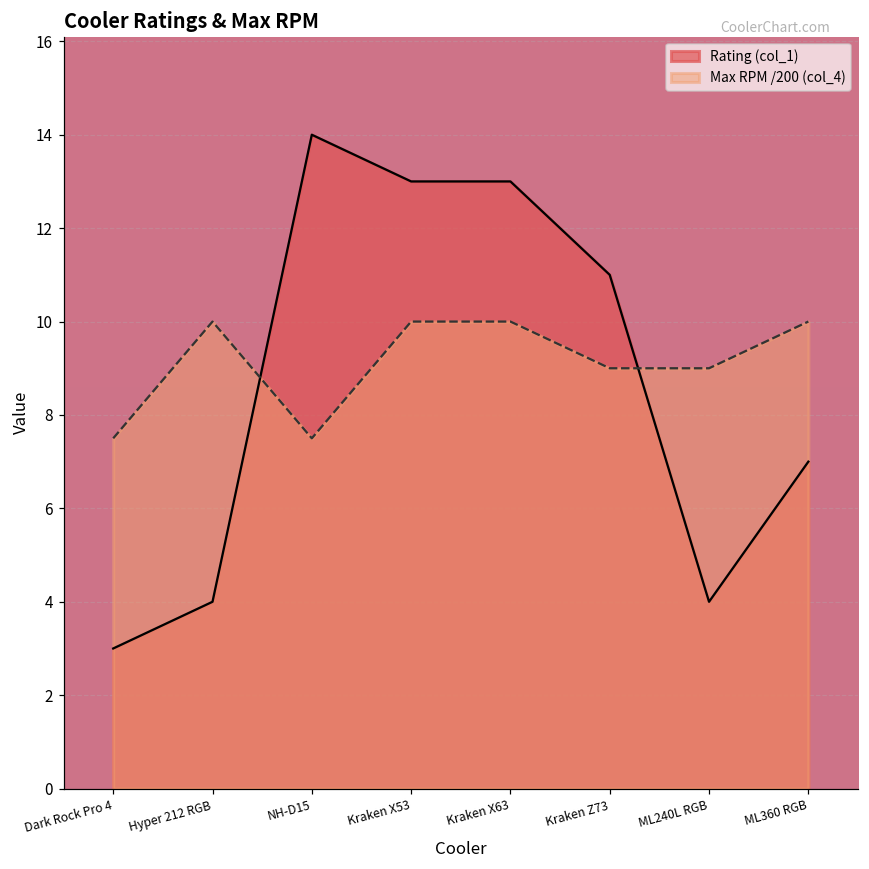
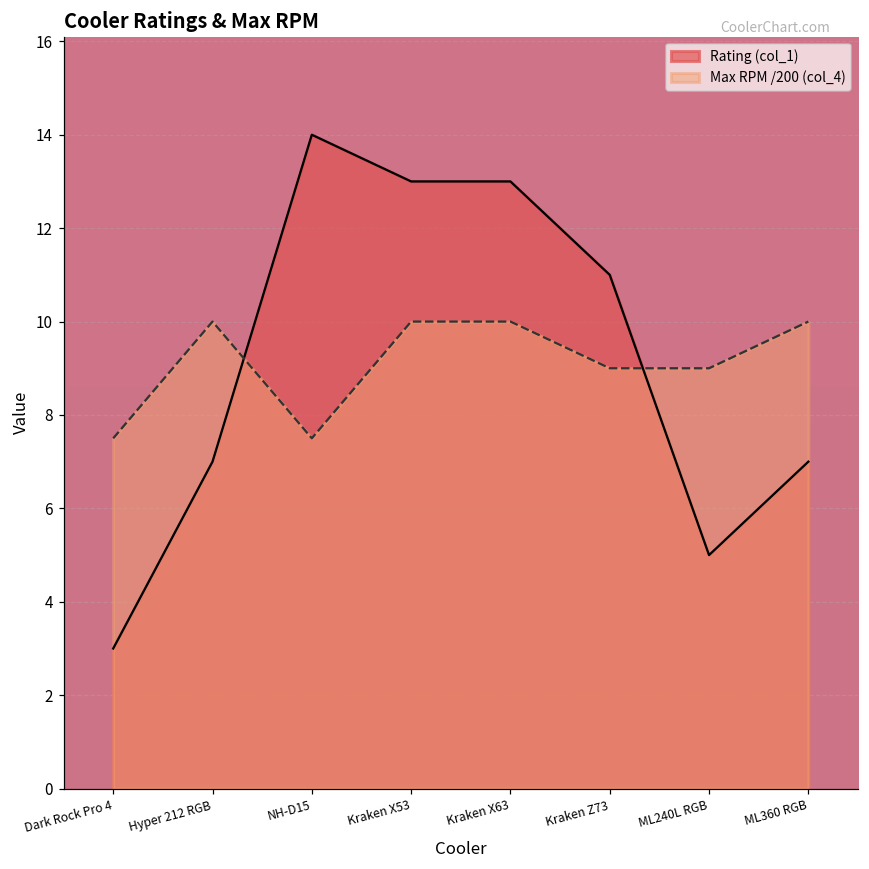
Rating (col_1), Hyper 212 RGB: 4 -> 7
Rating (col_1), ML240L RGB: 4 -> 5
